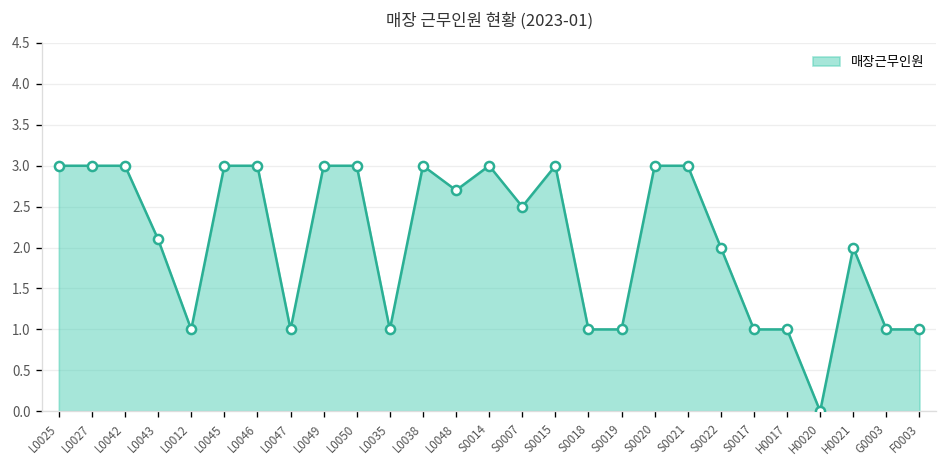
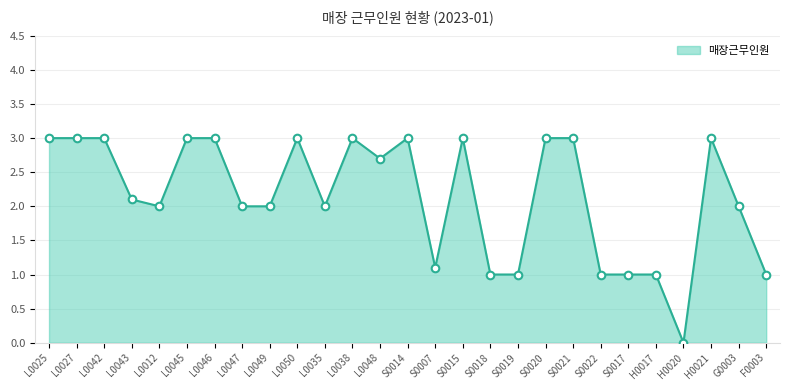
L0012: 1 -> 2
L0047: 1 -> 2
L0049: 3 -> 2
L0035: 1 -> 2
S0007: 2.5 -> 1.1
S0022: 2 -> 1
H0021: 2 -> 3
G0003: 1 -> 2
